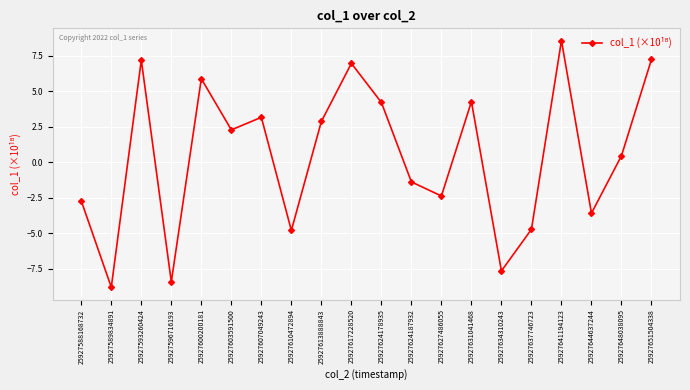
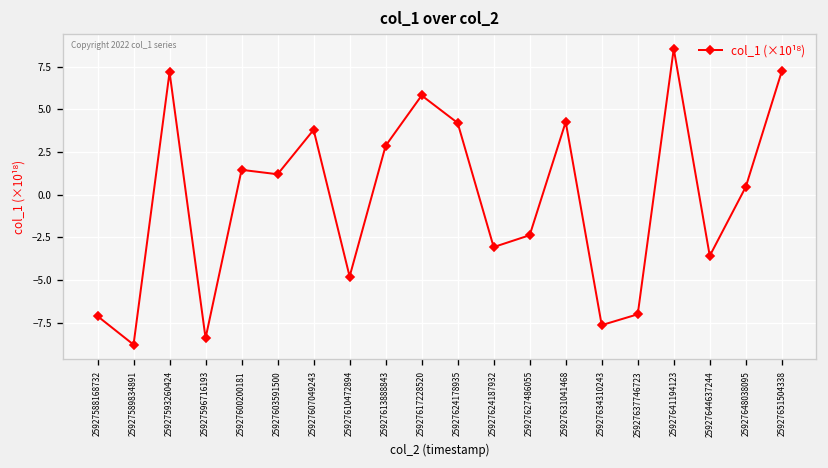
25927588168732: -2.7 -> -7.1
25927600200181: 5.9 -> 1.5
25927603591500: 2.3 -> 1.2
25927607049243: 3.2 -> 3.8
25927617228520: 7.0 -> 5.8
25927624187932: -1.4 -> -3.1
25927637746723: -4.7 -> -7.0
